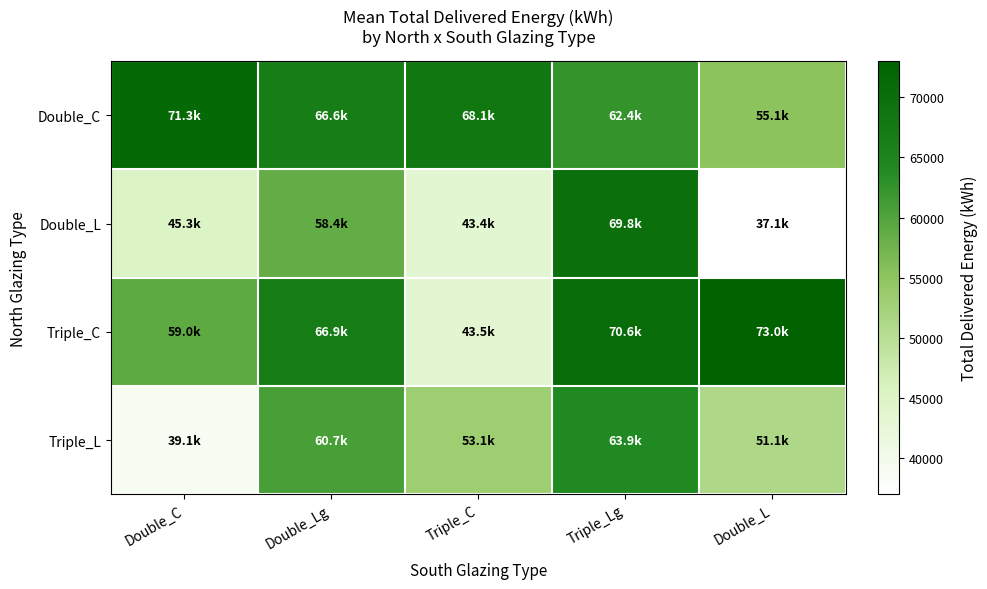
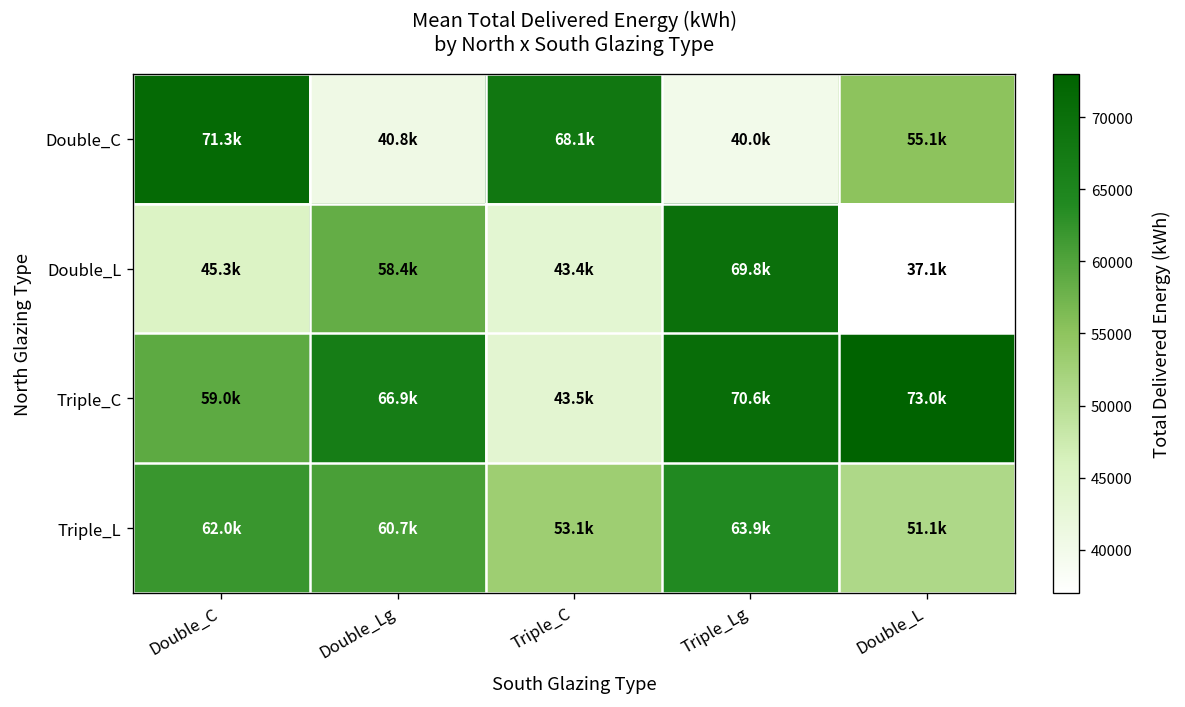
Double_C, Double_Lg: 66.6k -> 40.8k
Double_C, Triple_Lg: 62.4k -> 40.0k
Triple_L, Double_C: 39.1k -> 62.0k
